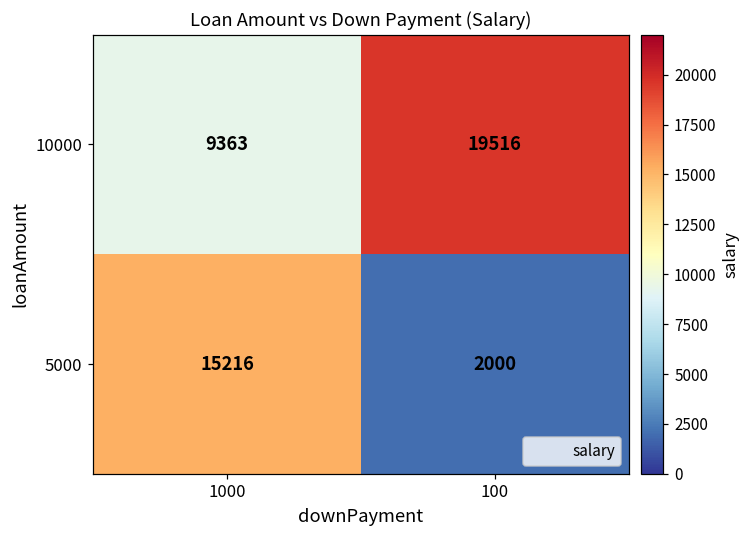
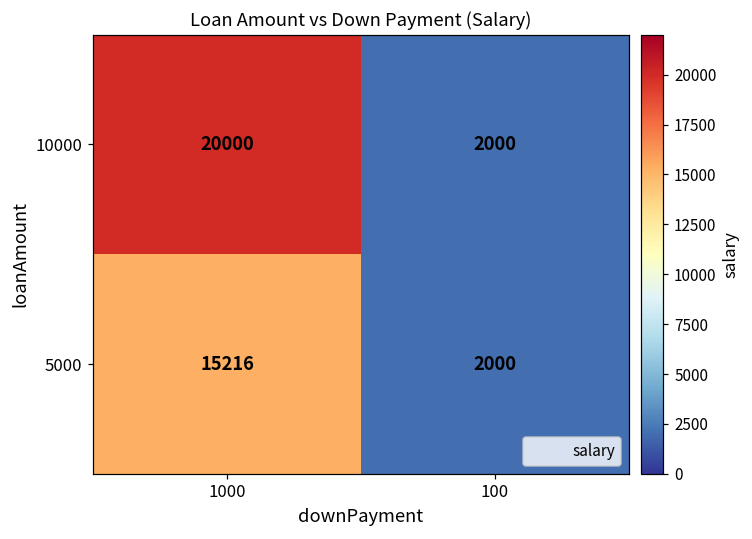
10000, 1000: 9363 -> 20000
10000, 100: 19516 -> 2000
